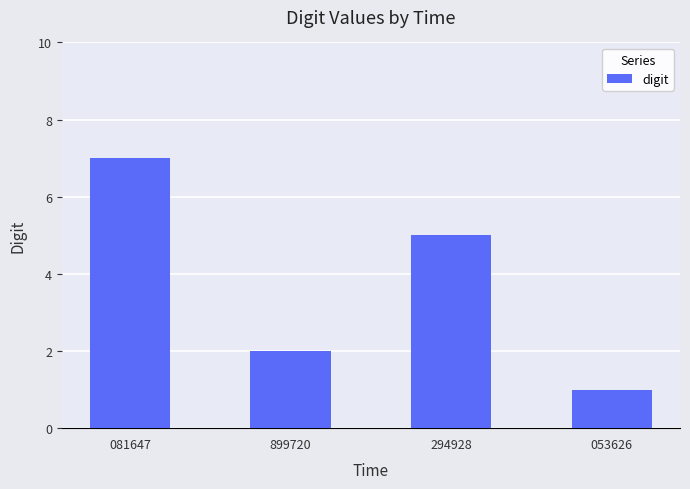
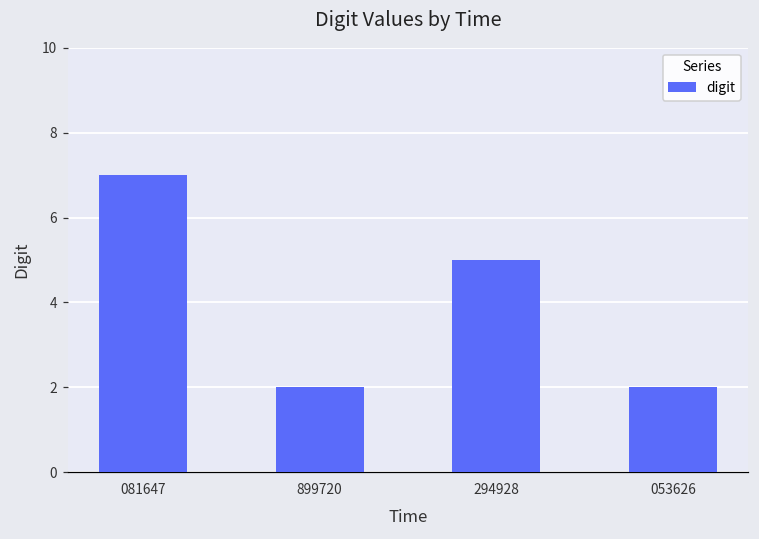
053626: 1 -> 2
